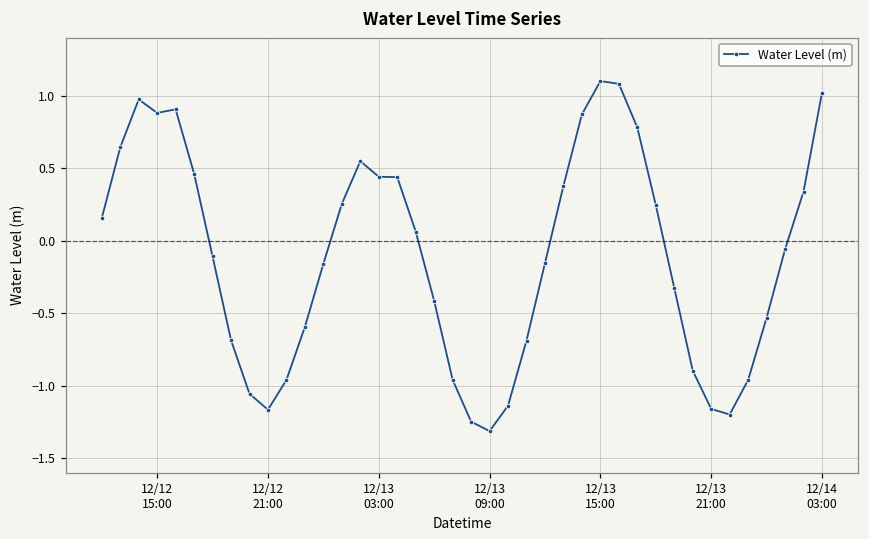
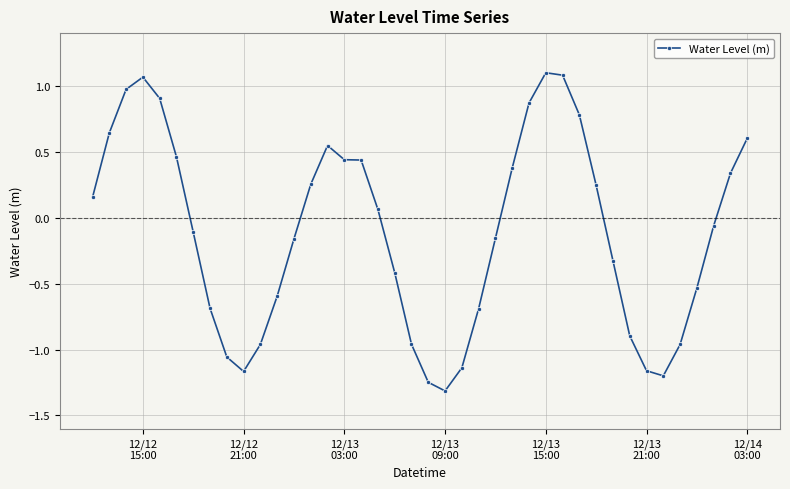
12/12 15:00: 0.88 -> 1.07
12/14 03:00: 1.02 -> 0.60
